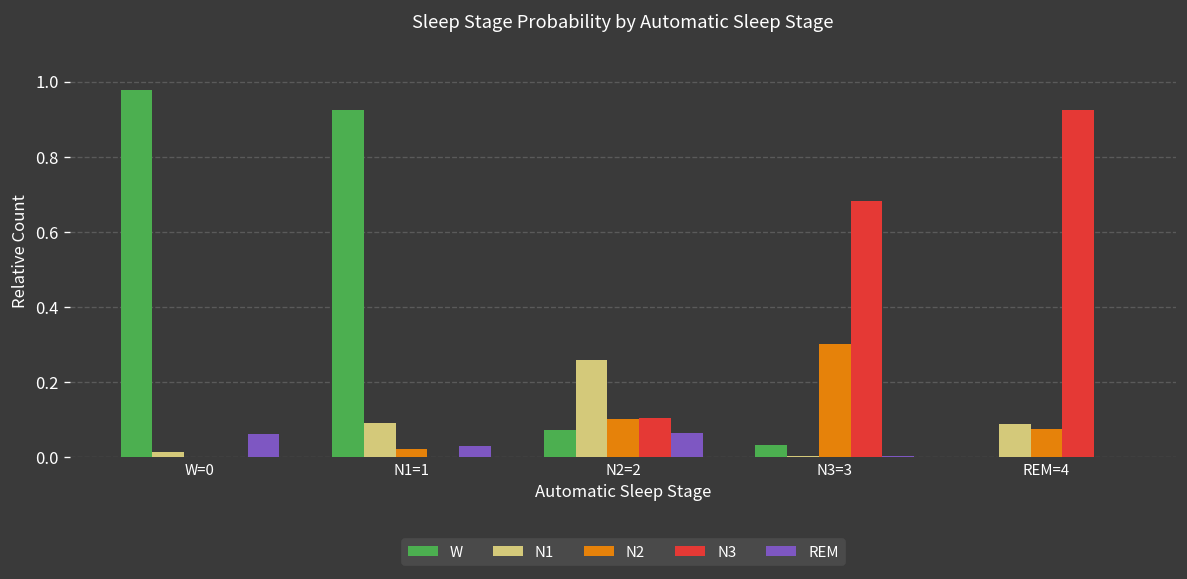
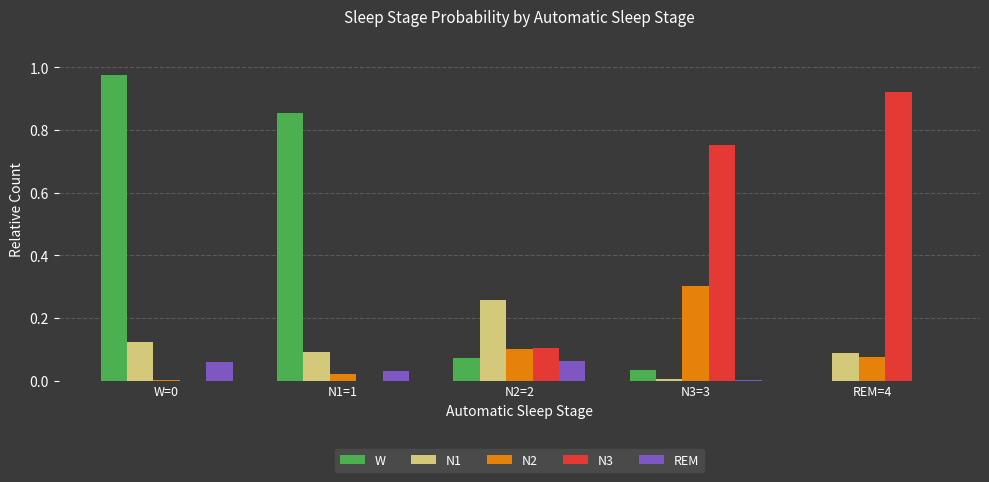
N1, W=0: 0.01 -> 0.12
W, N1=1: 0.93 -> 0.86
N3, N3=3: 0.68 -> 0.75
